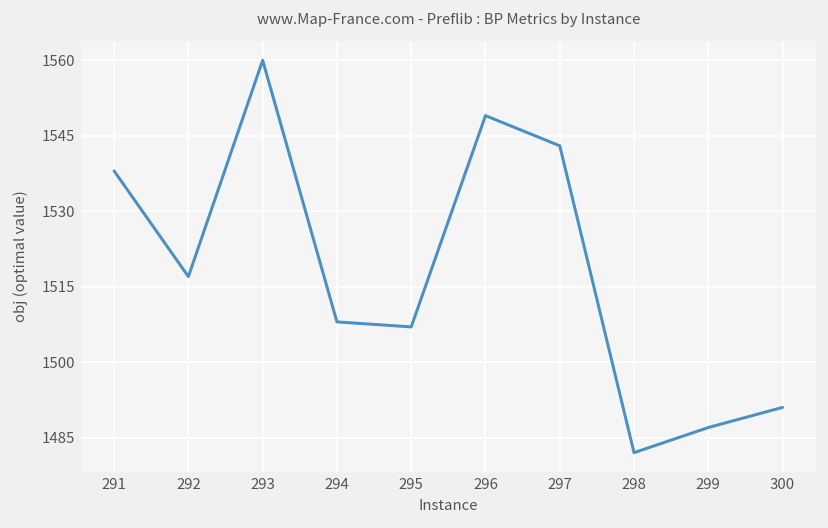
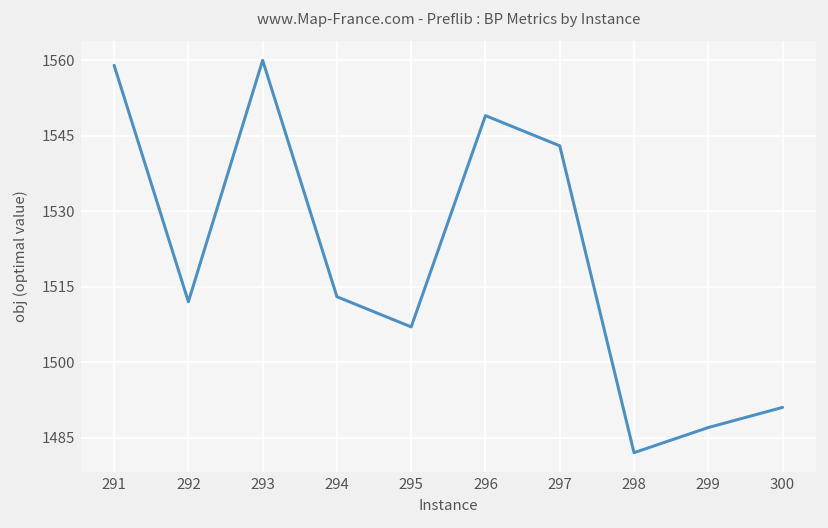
291: 1538 -> 1559
292: 1517 -> 1512
294: 1508 -> 1513
